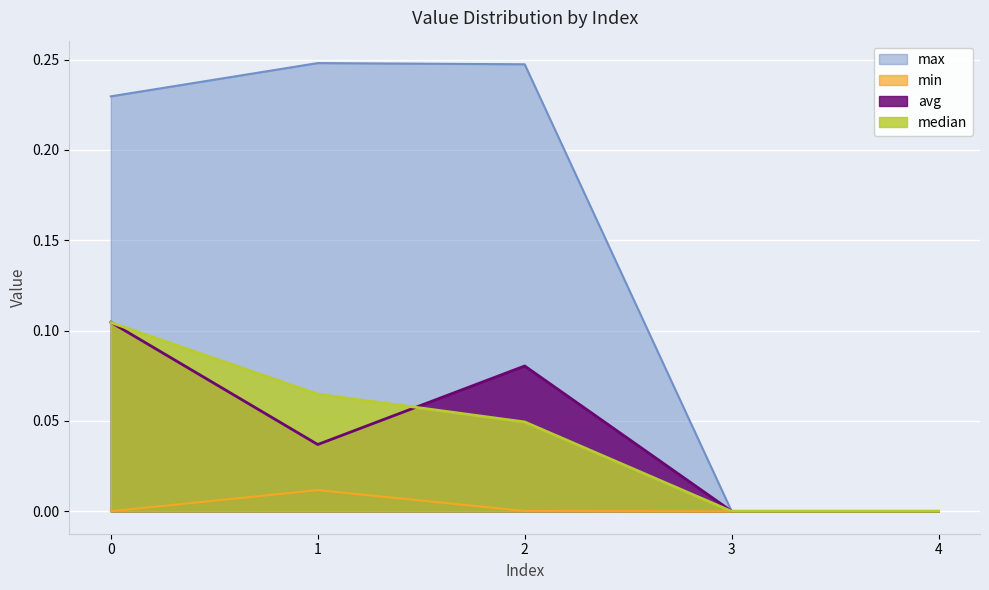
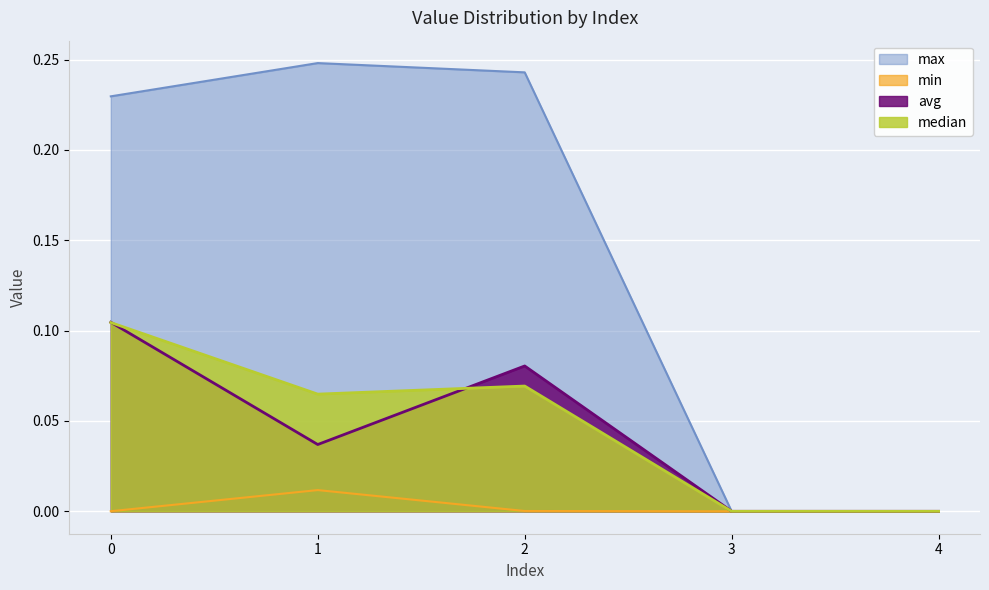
max, 2: 0.247 -> 0.243
median, 2: 0.049 -> 0.069
